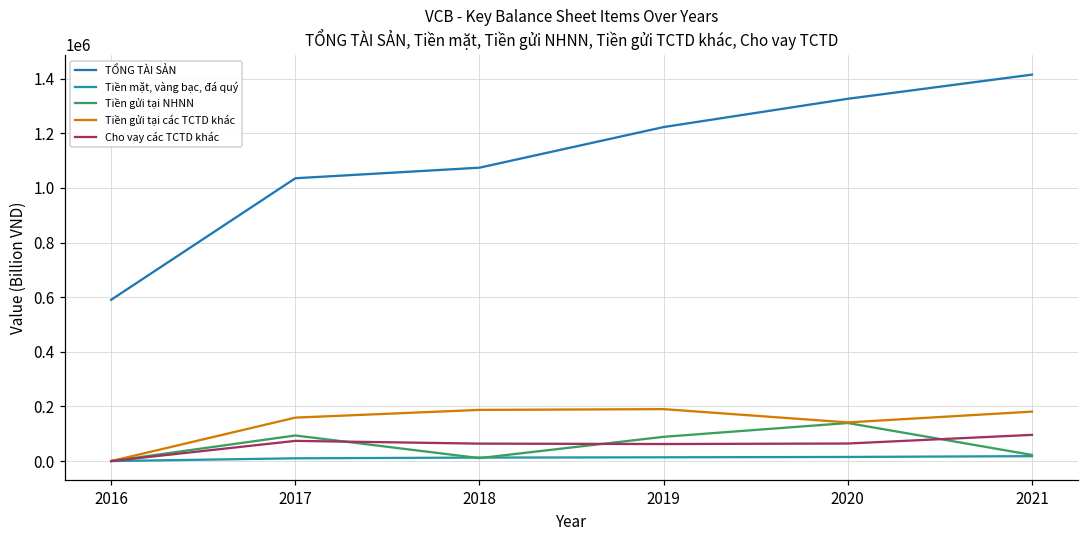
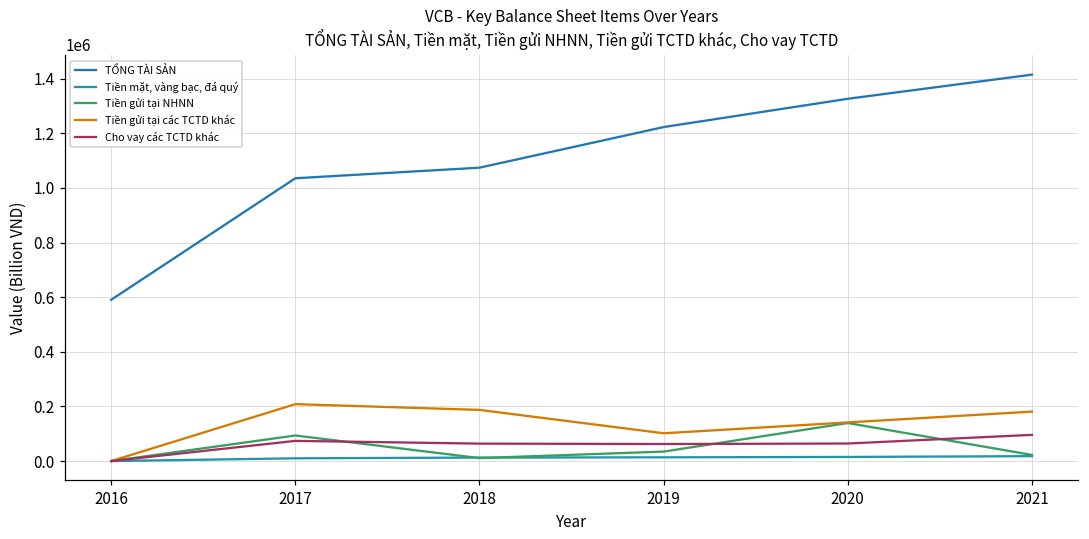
Tiền gửi tại các TCTD khác, 2017: 160000 -> 210000
Tiền gửi tại NHNN, 2019: 90000 -> 30000
Tiền gửi tại các TCTD khác, 2019: 190000 -> 100000
